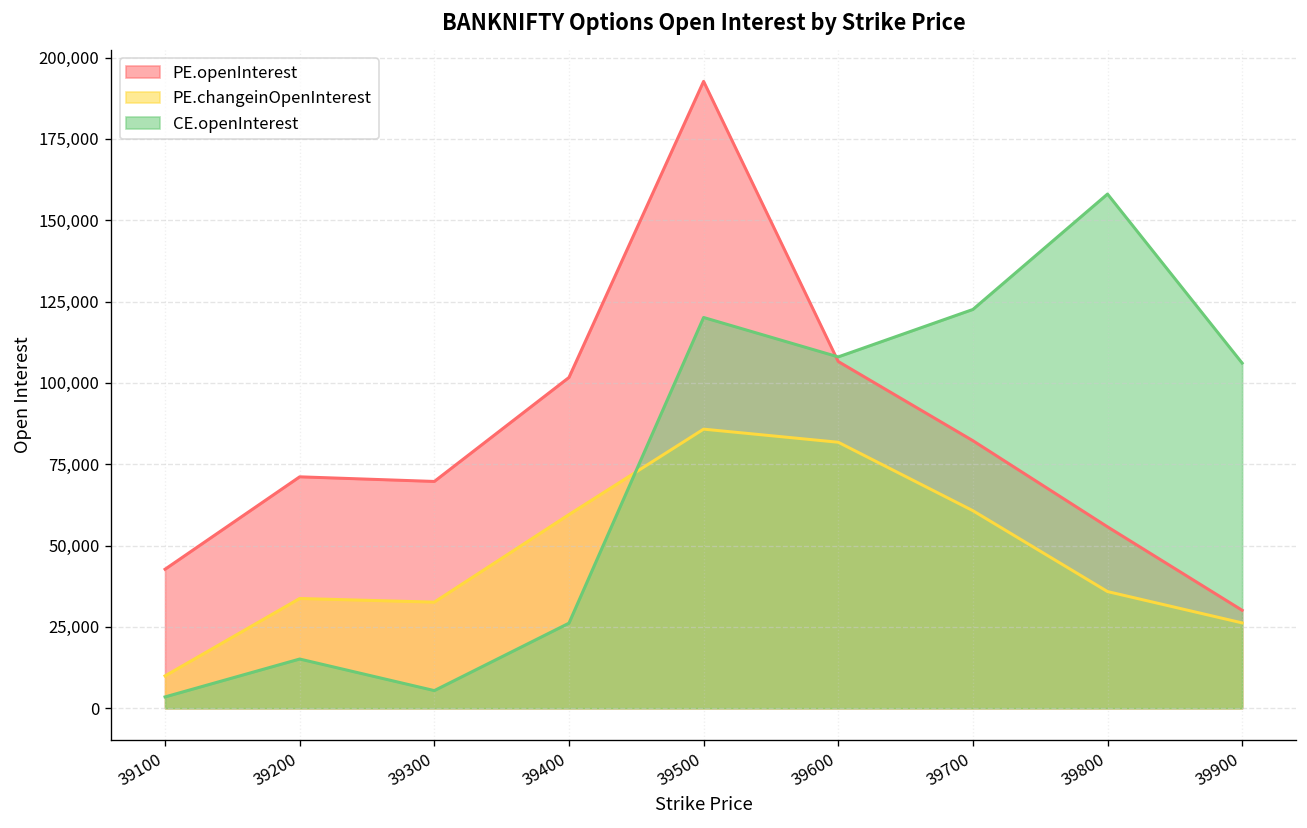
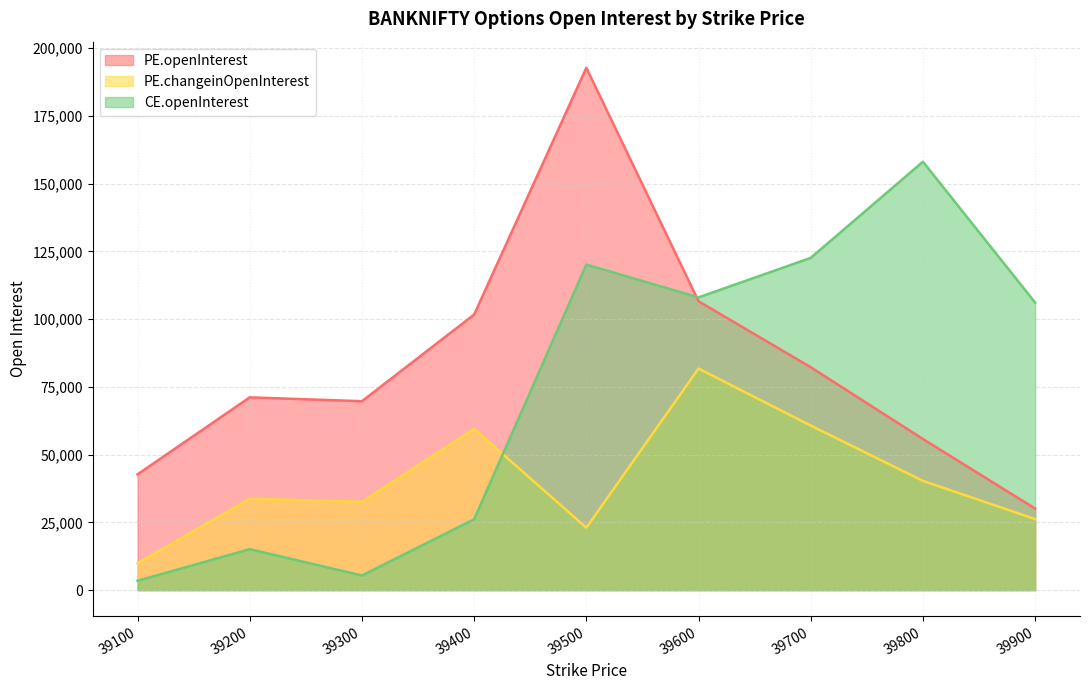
PE.changeinOpenInterest, 39500: 86,000 -> 23,000
PE.changeinOpenInterest, 39800: 36,000 -> 40,000
